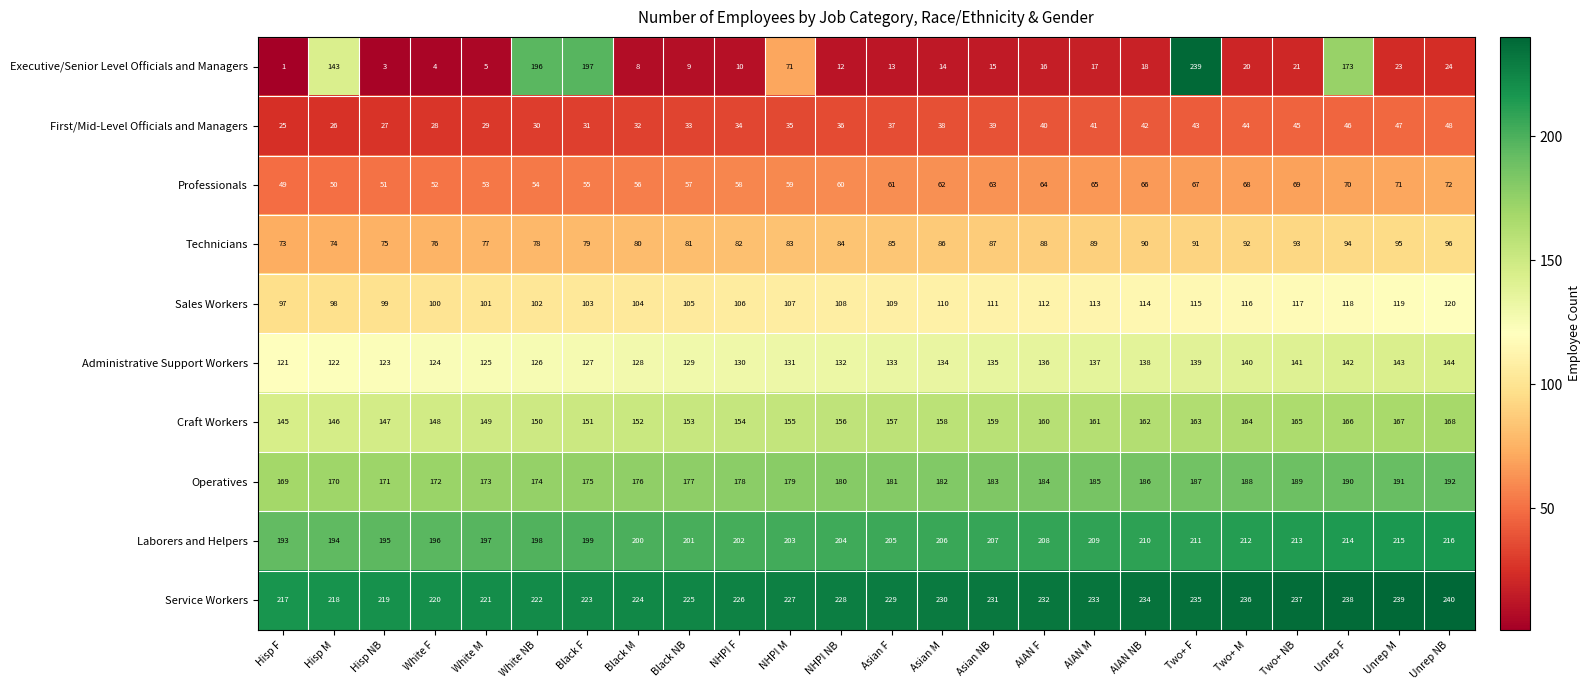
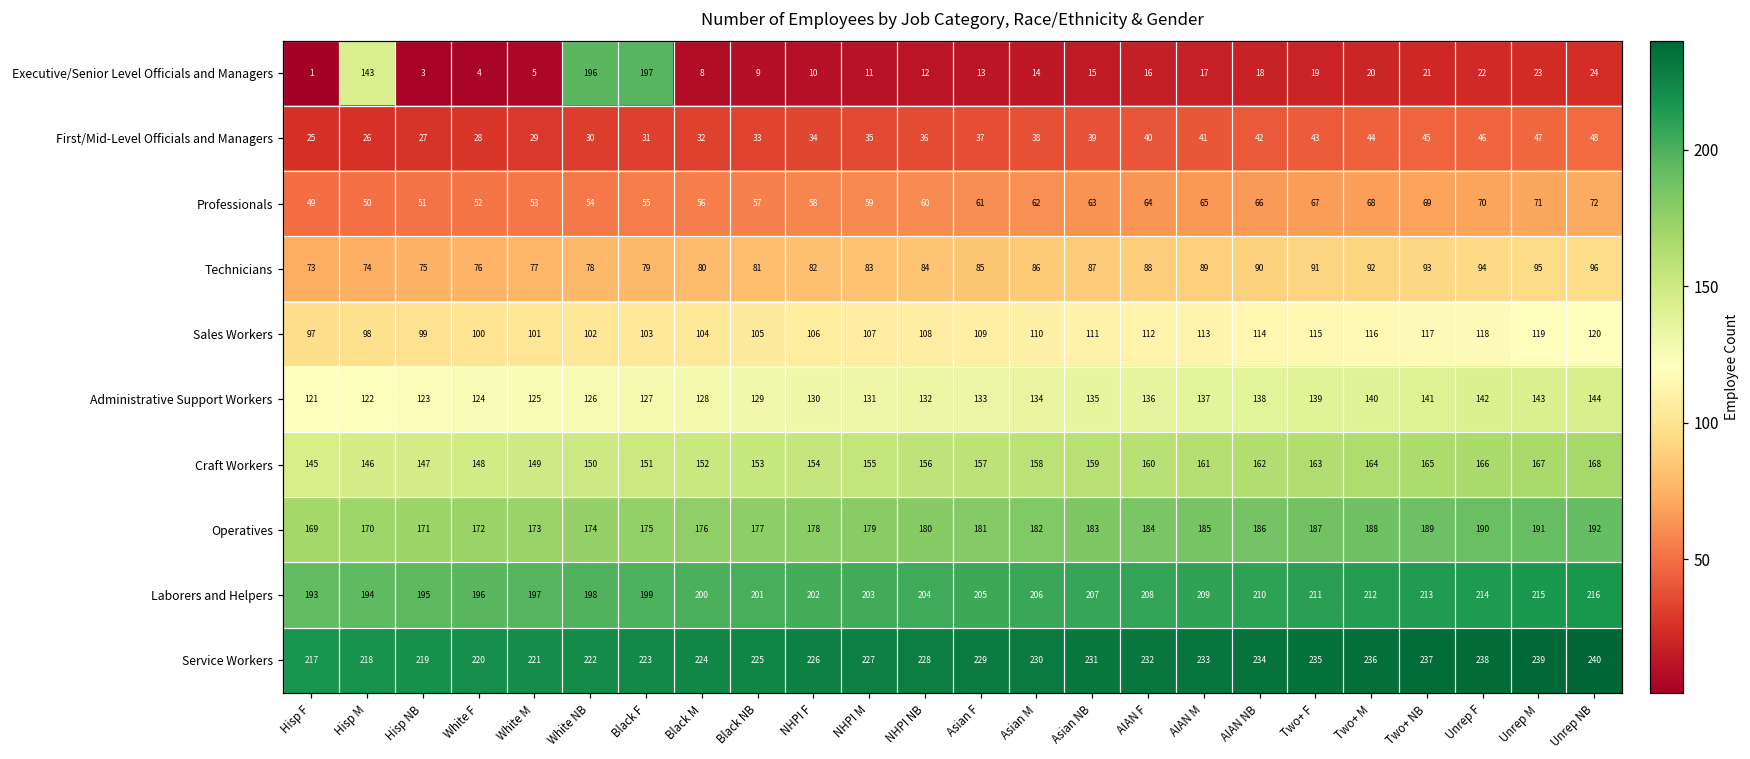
Executive/Senior Level Officials and Managers, NHPI M: 71 -> 11
Executive/Senior Level Officials and Managers, Two+ F: 239 -> 19
Executive/Senior Level Officials and Managers, Unrep F: 173 -> 22
